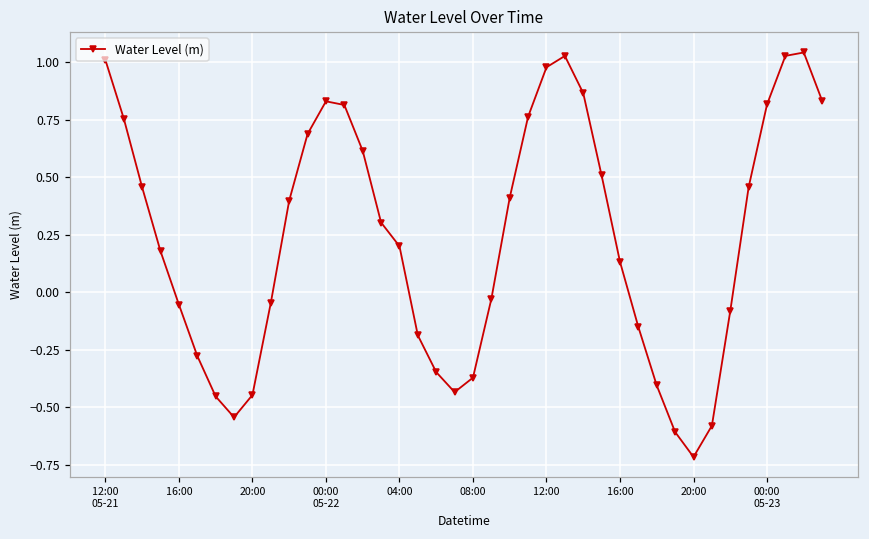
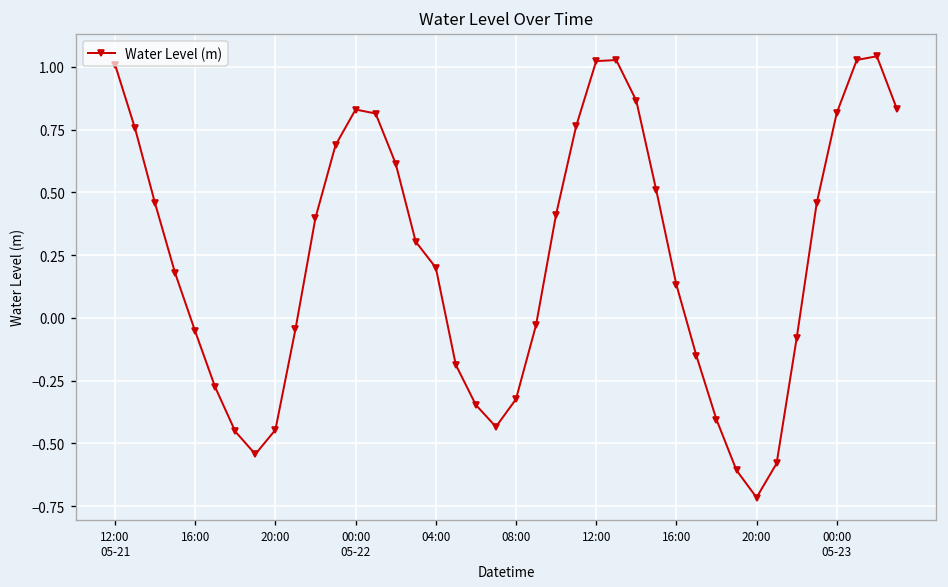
08:00: -0.37 -> -0.32
12:00: 0.98 -> 1.02
